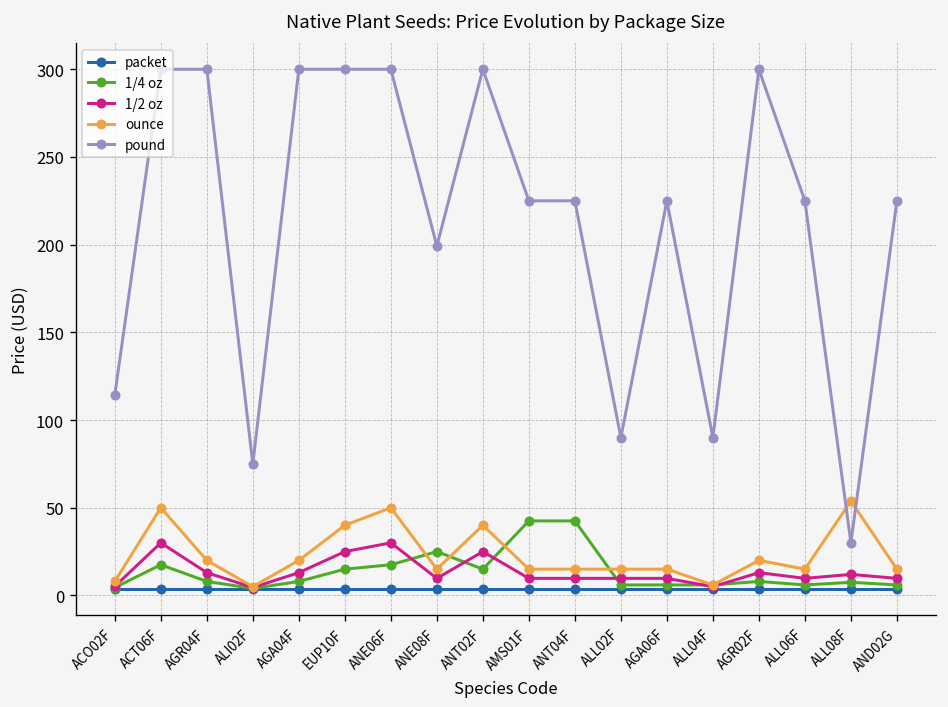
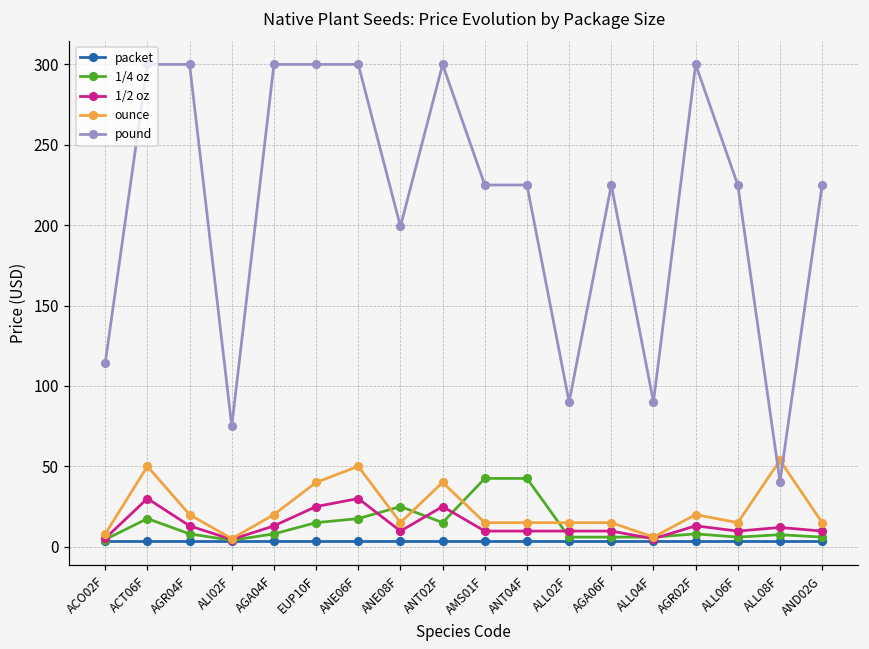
pound, ALL08F: 30 -> 41
